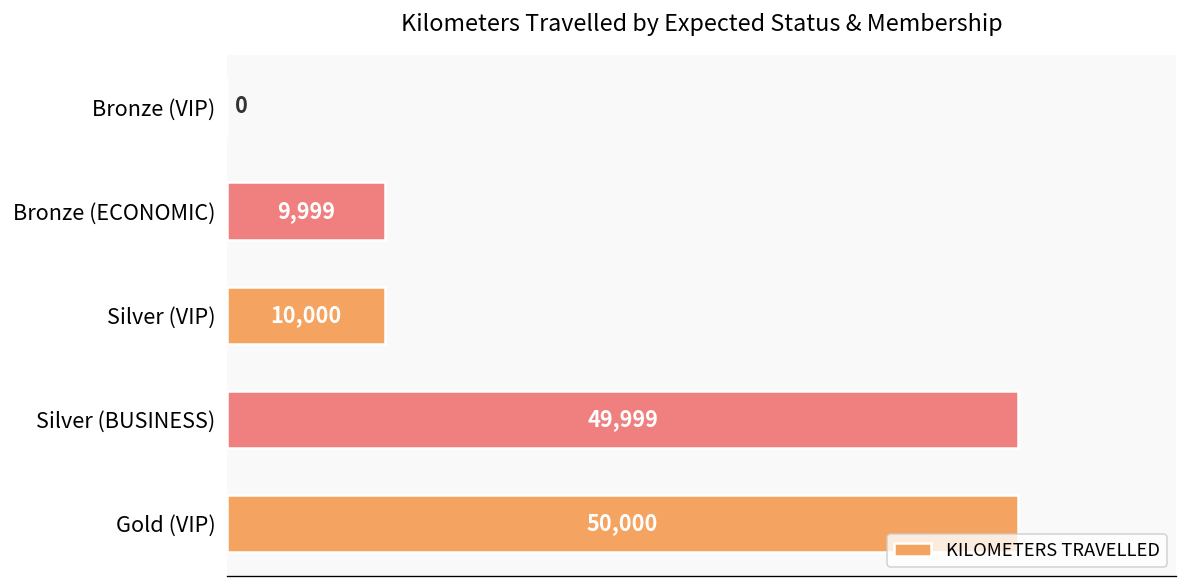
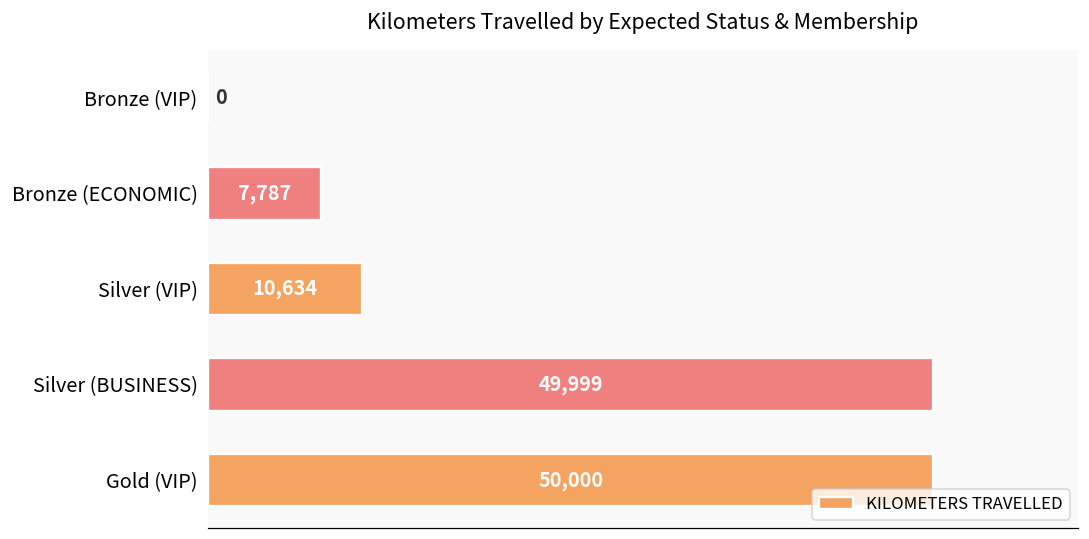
Bronze (ECONOMIC): 9,999 -> 7,787
Silver (VIP): 10,000 -> 10,634
